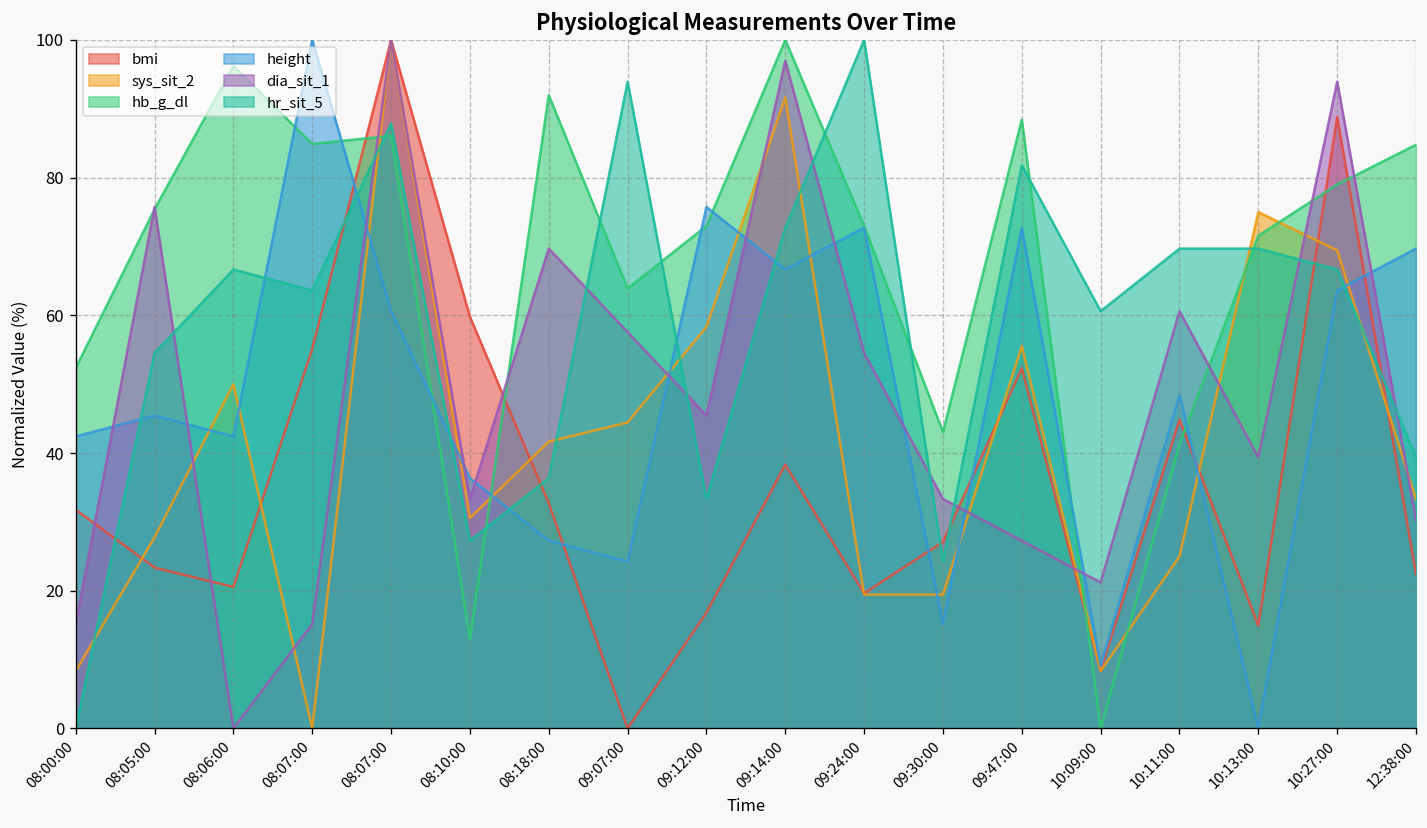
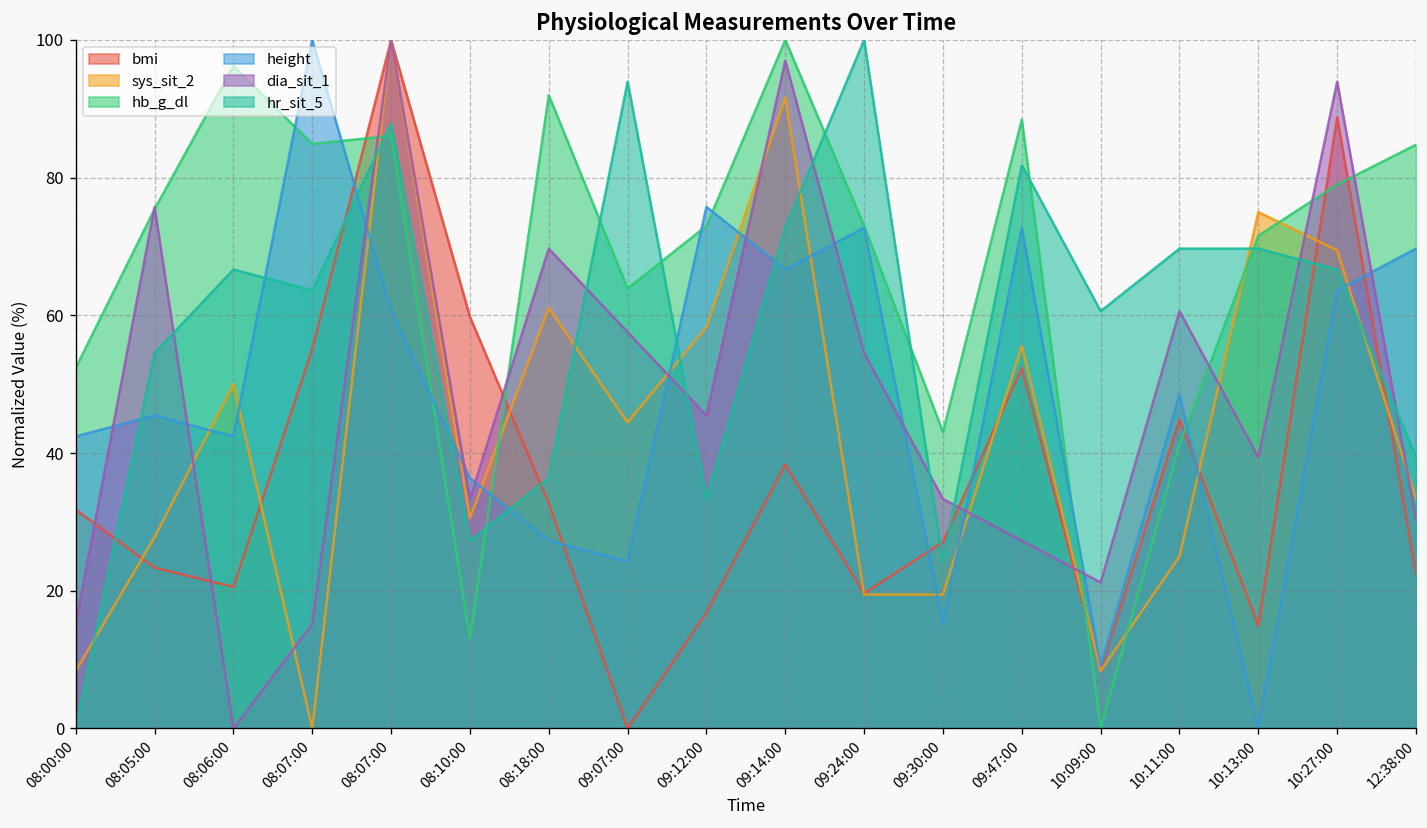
sys_sit_2, 08:18:00: 42 -> 61
